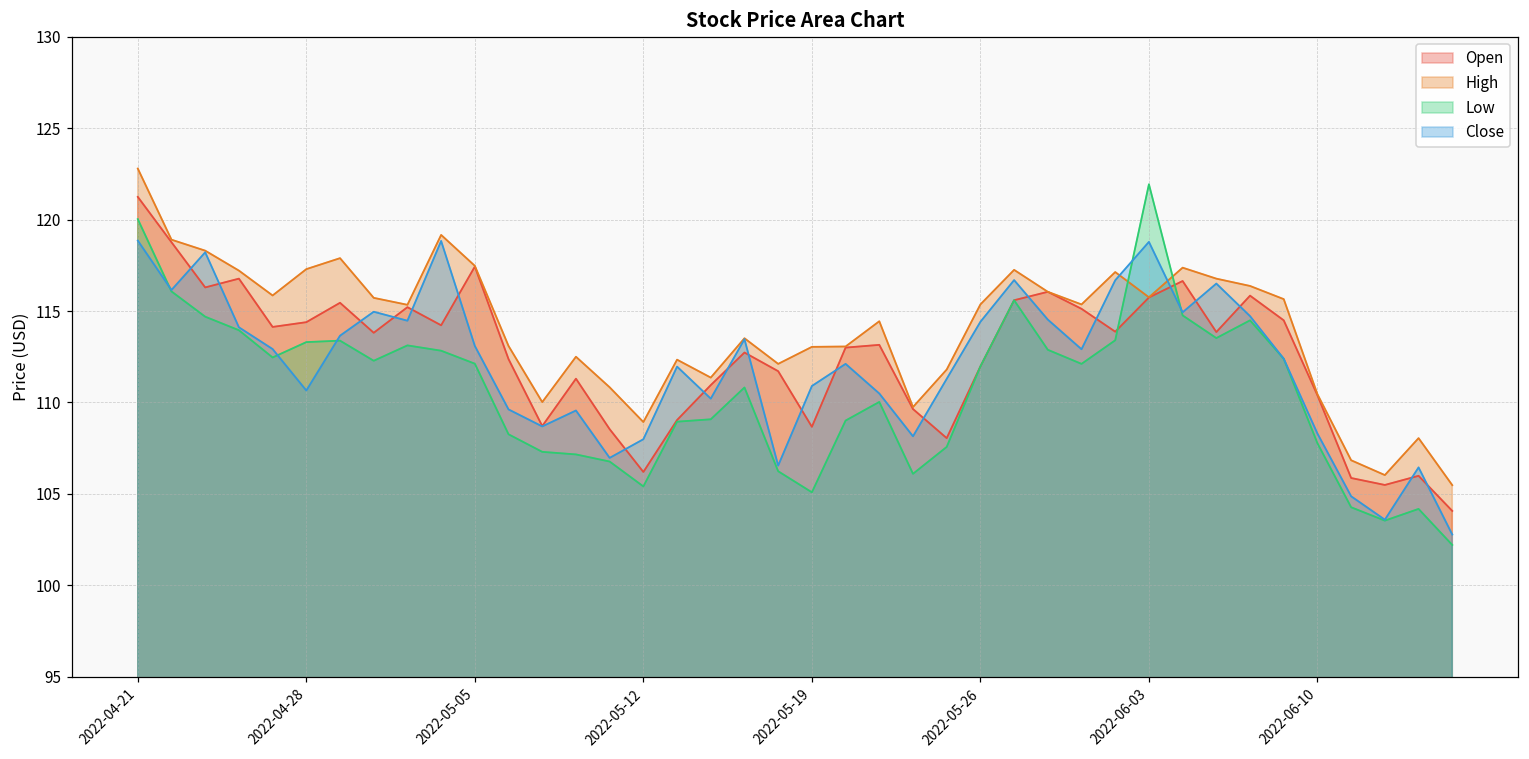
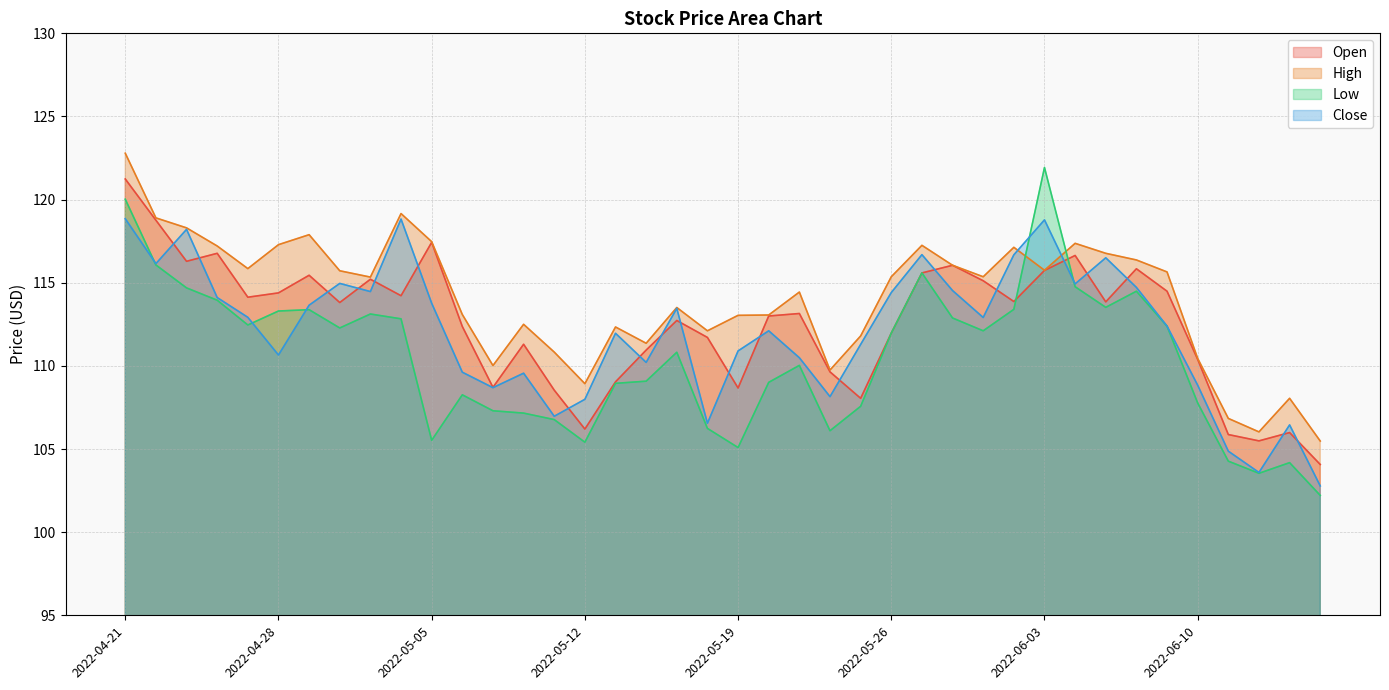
Low, 2022-05-05: 112.1 -> 105.5
Close, 2022-05-05: 113.1 -> 113.8
Close, 2022-06-10: 108.3 -> 108.8
